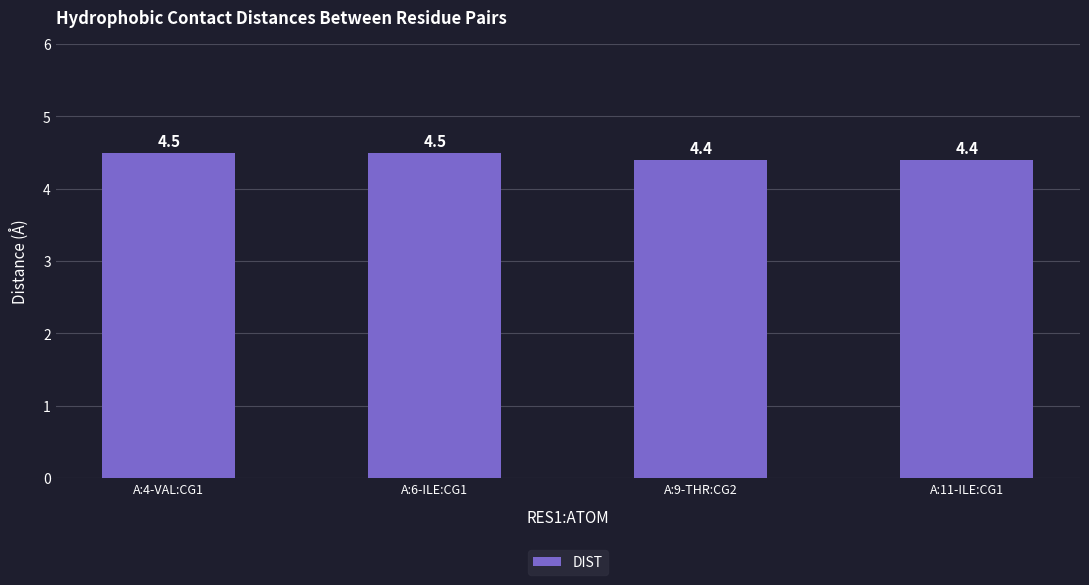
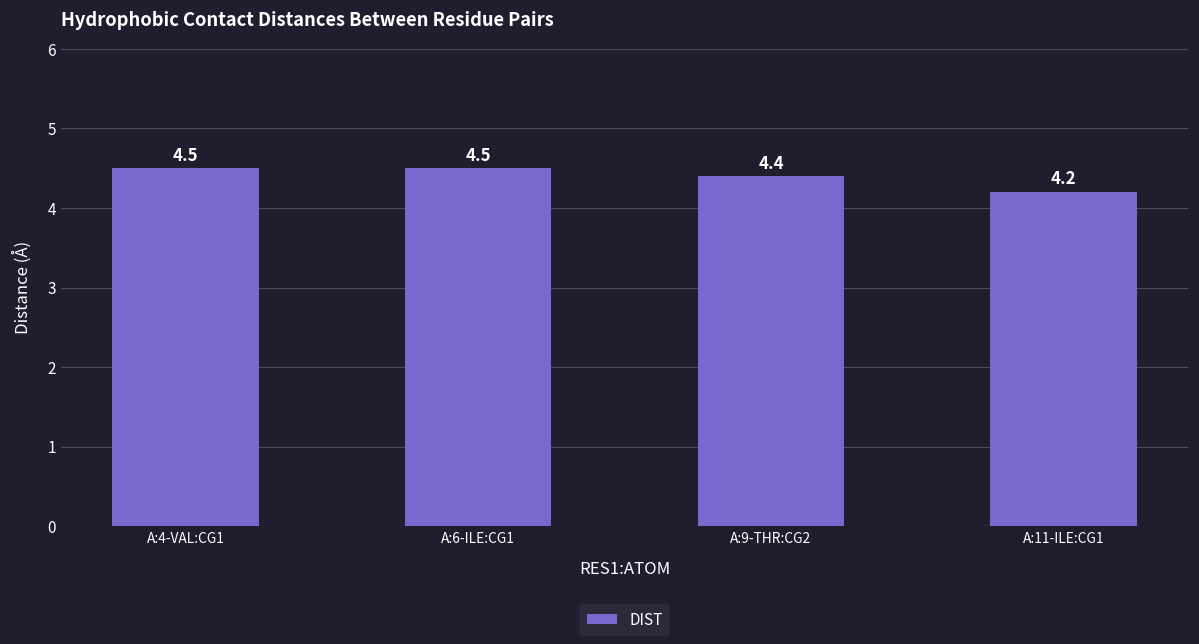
A:11-ILE:CG1: 4.4 -> 4.2
